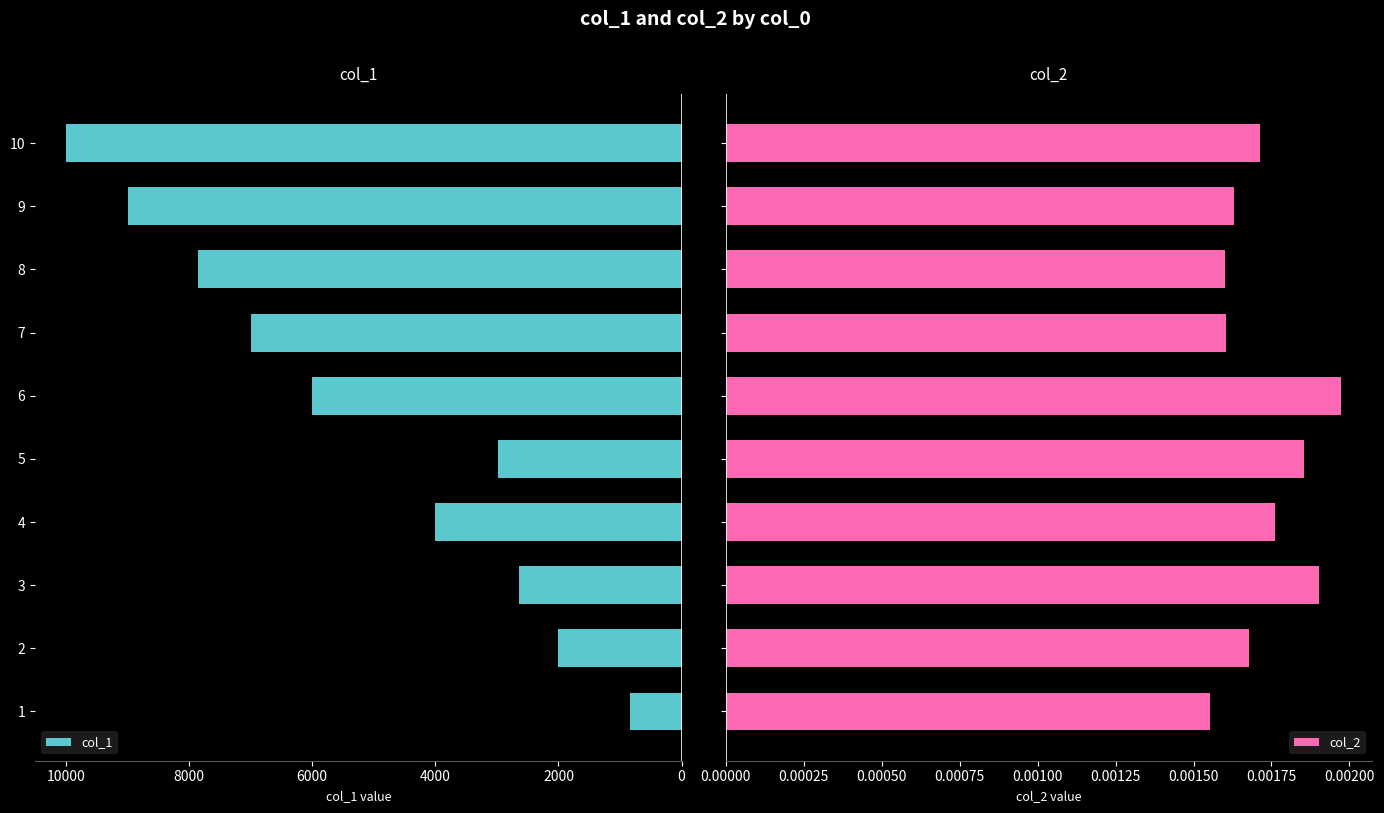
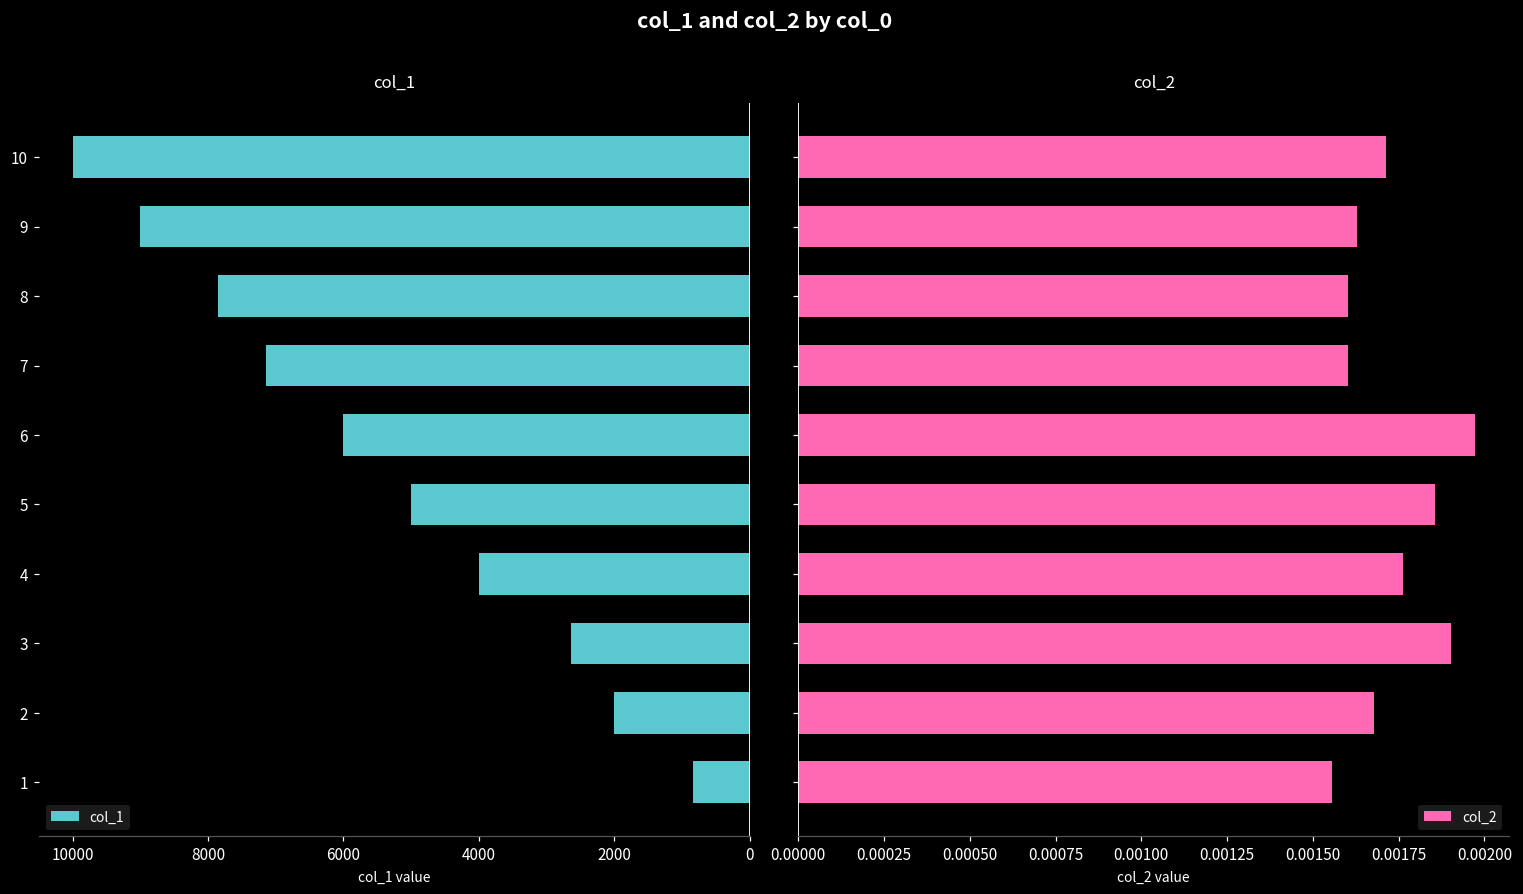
col_1, 7: 7000 -> 7100
col_1, 5: 3000 -> 5000
